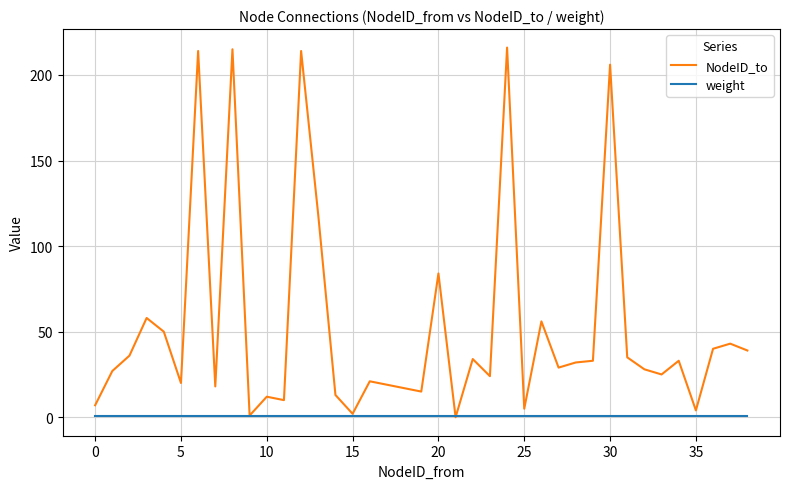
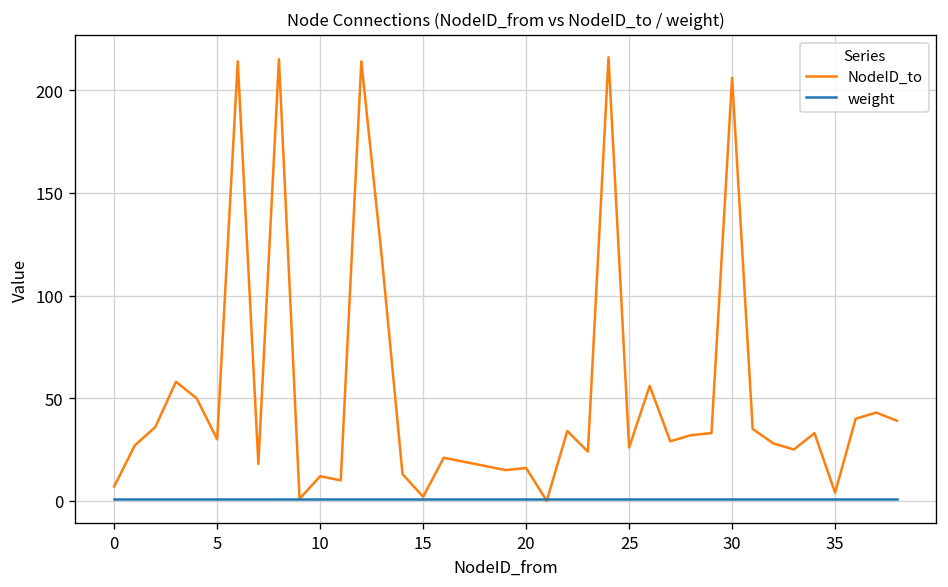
NodeID_to, 5: 20 -> 30
NodeID_to, 20: 84 -> 16
NodeID_to, 25: 5 -> 26
